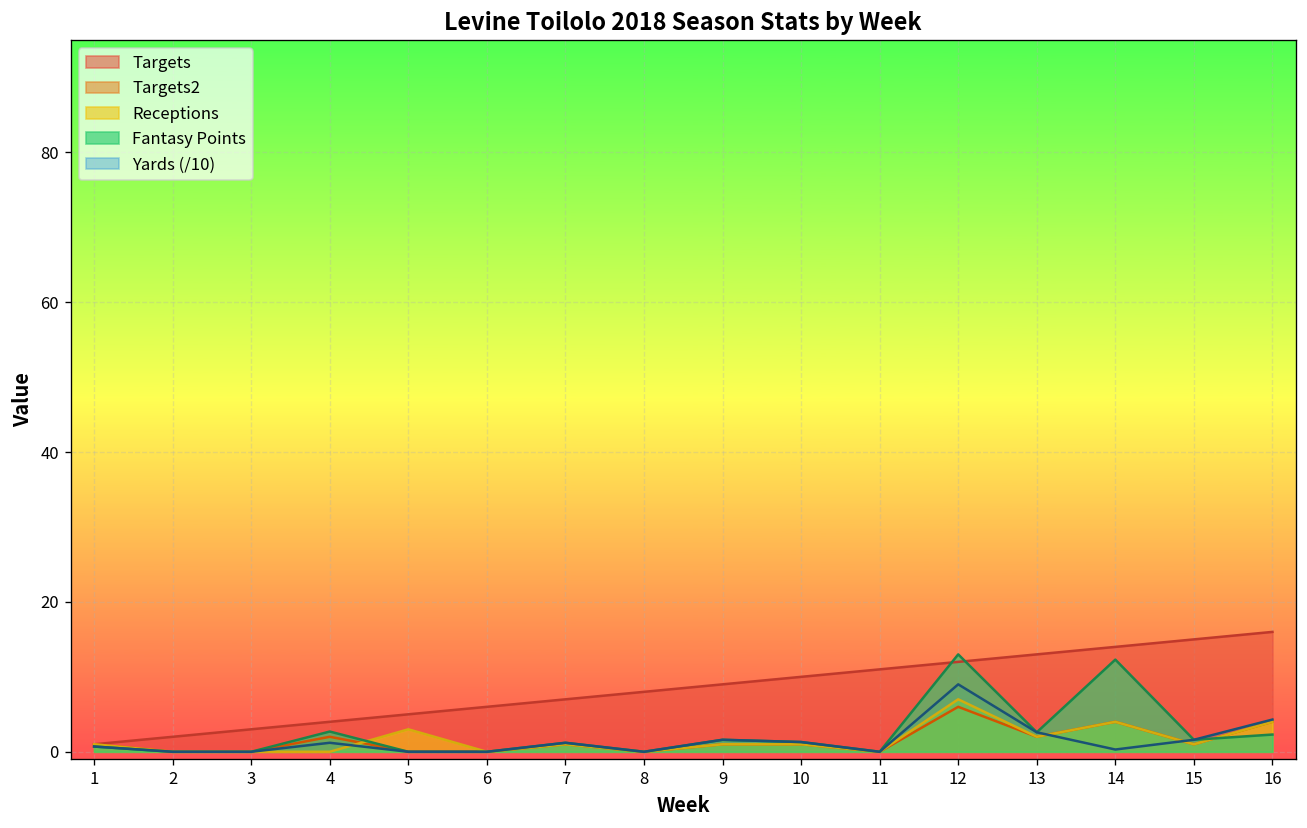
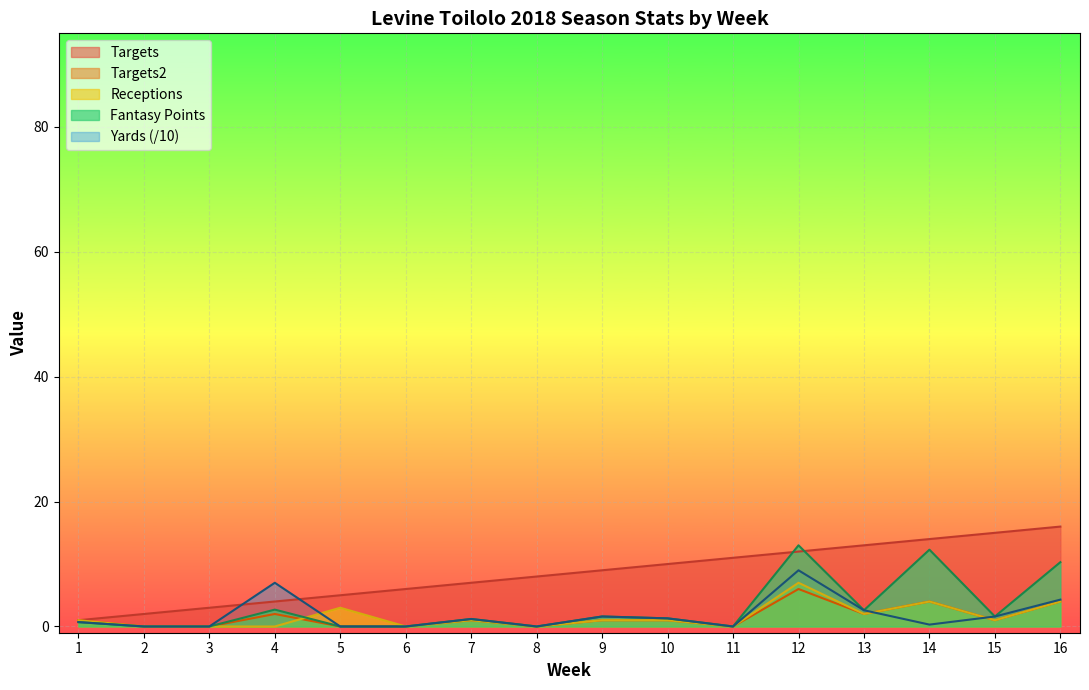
Yards (/10), 4: 1 -> 7
Fantasy Points, 16: 2 -> 10
